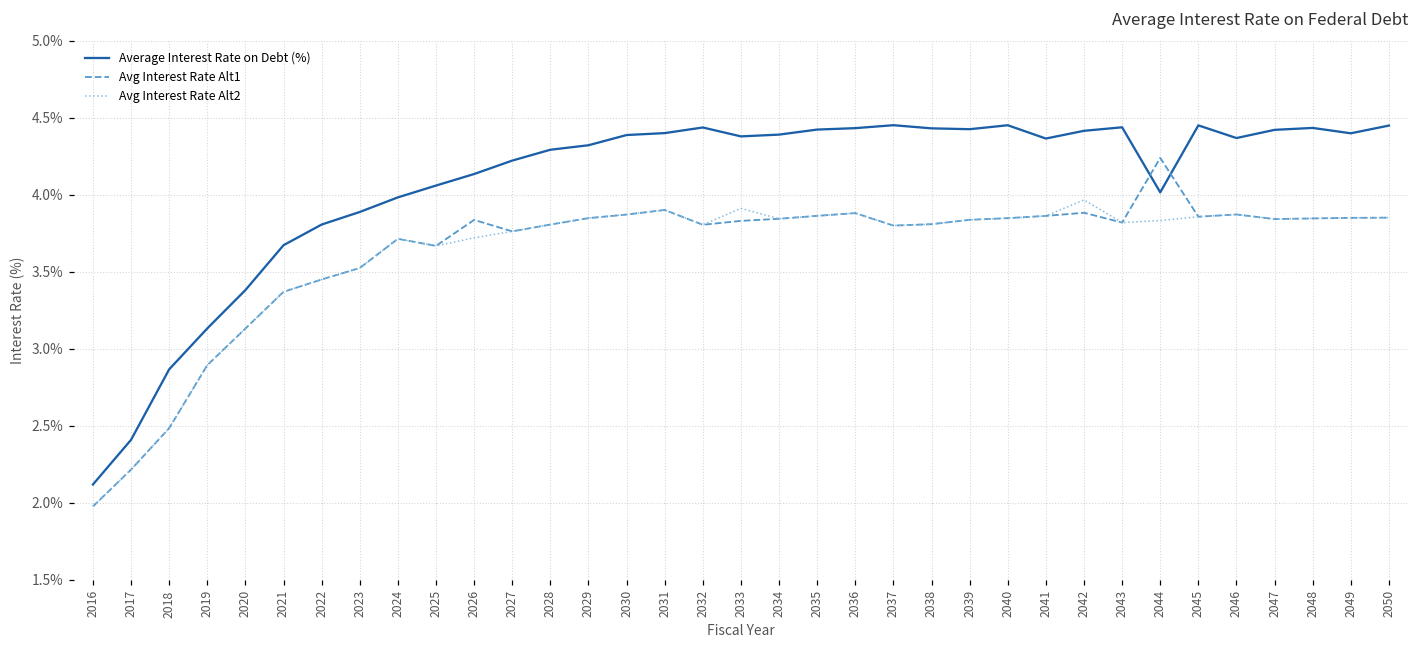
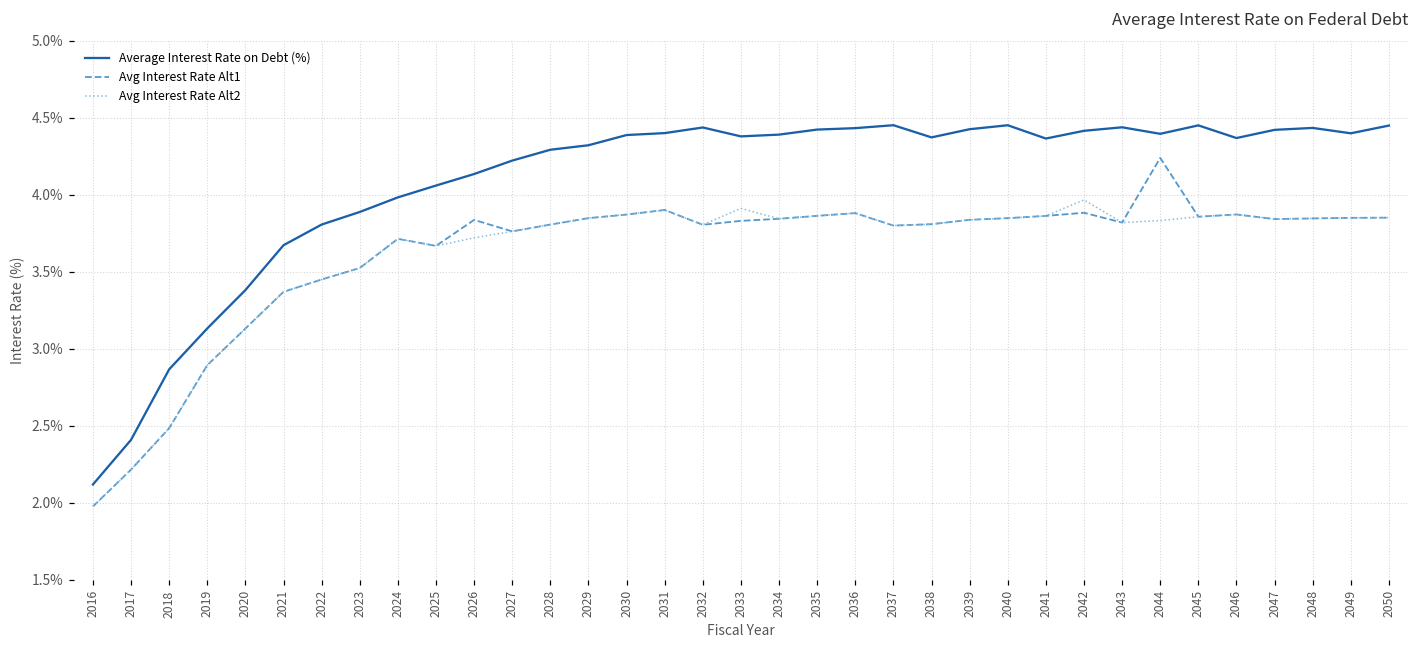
Average Interest Rate on Debt (%), 2038: 4.43% -> 4.37%
Average Interest Rate on Debt (%), 2044: 4.01% -> 4.39%
